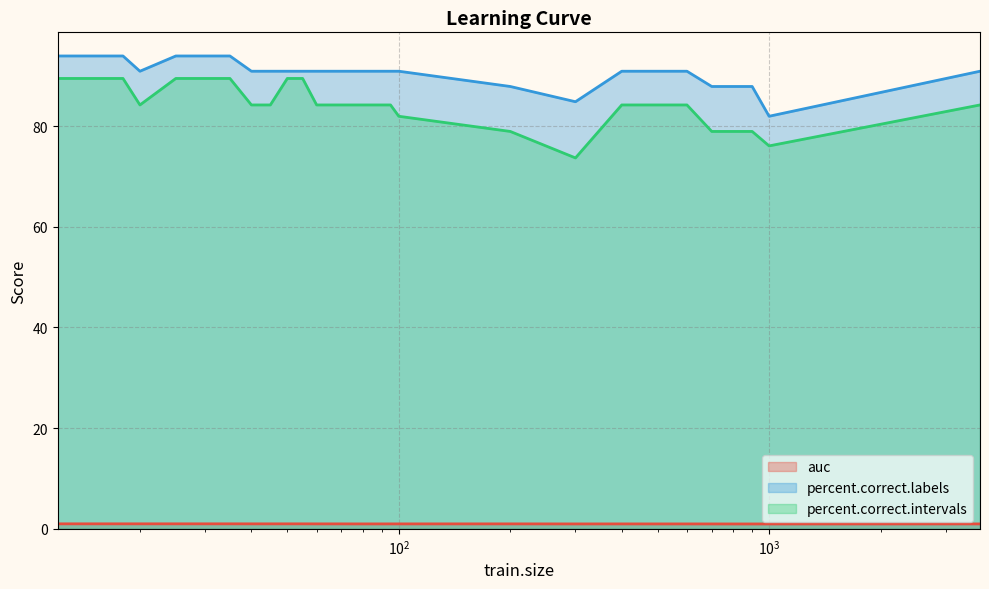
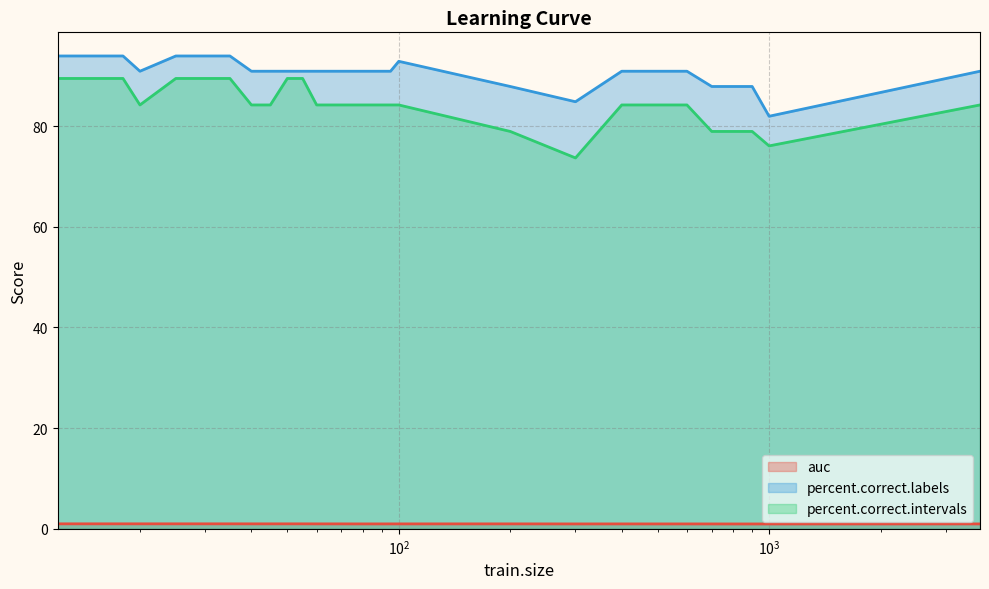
percent.correct.labels, 10^2: 91 -> 93
percent.correct.intervals, 10^2: 82 -> 84
